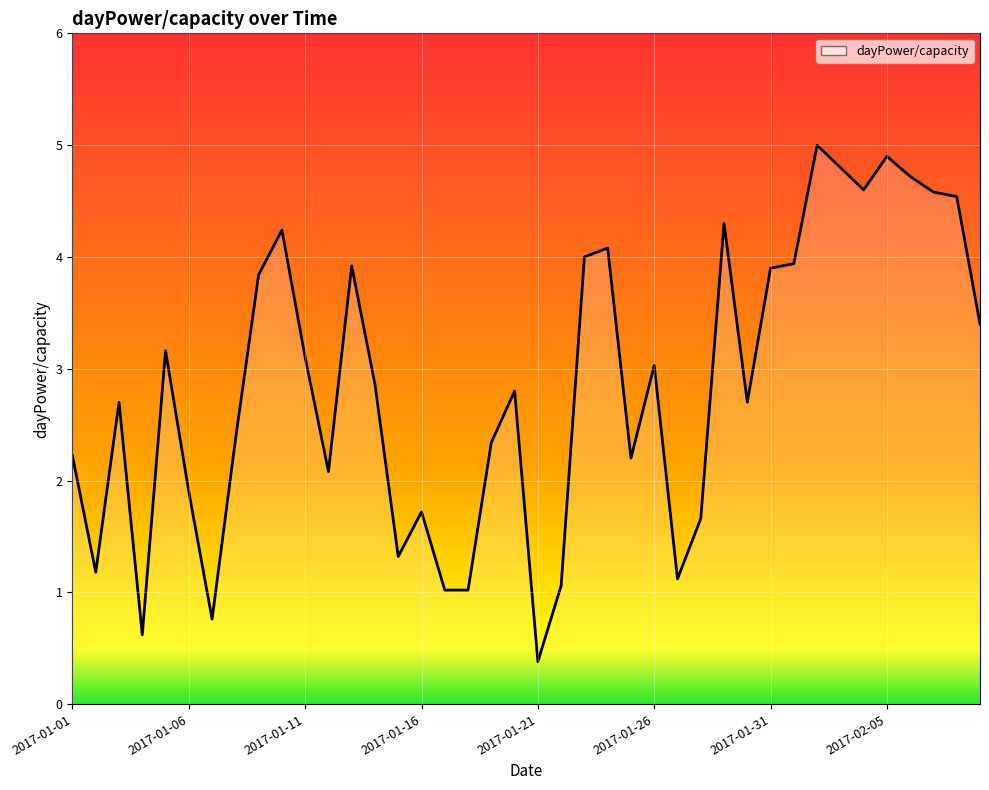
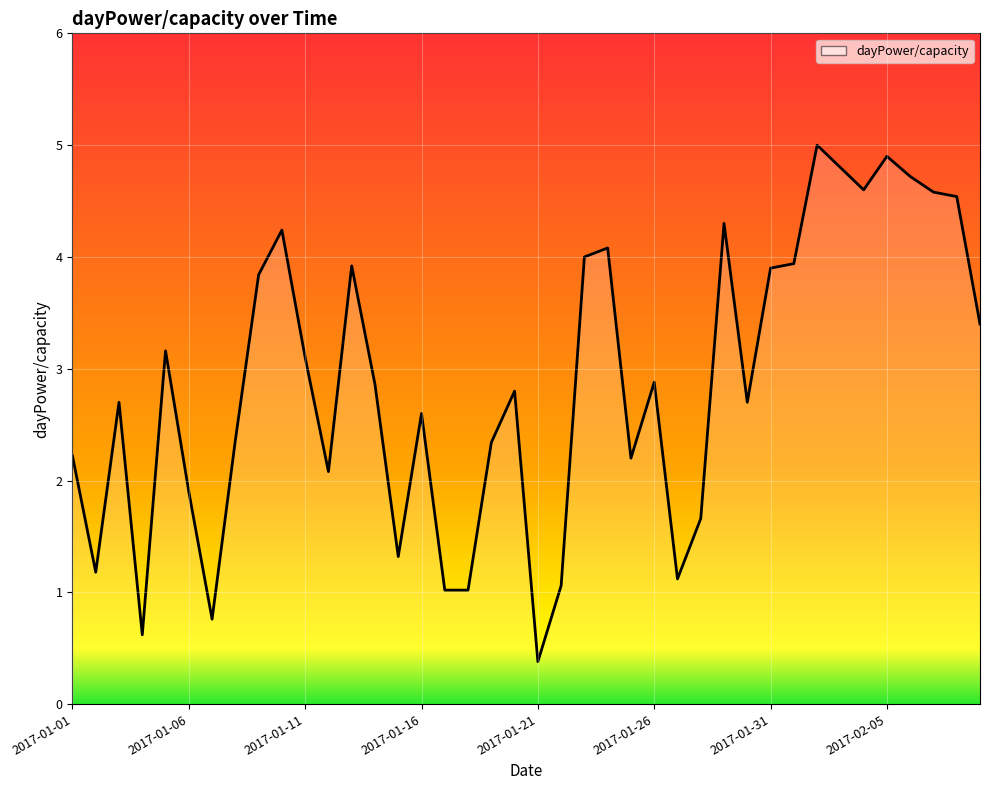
2017-01-16: 1.72 -> 2.60
2017-01-26: 3.03 -> 2.88
